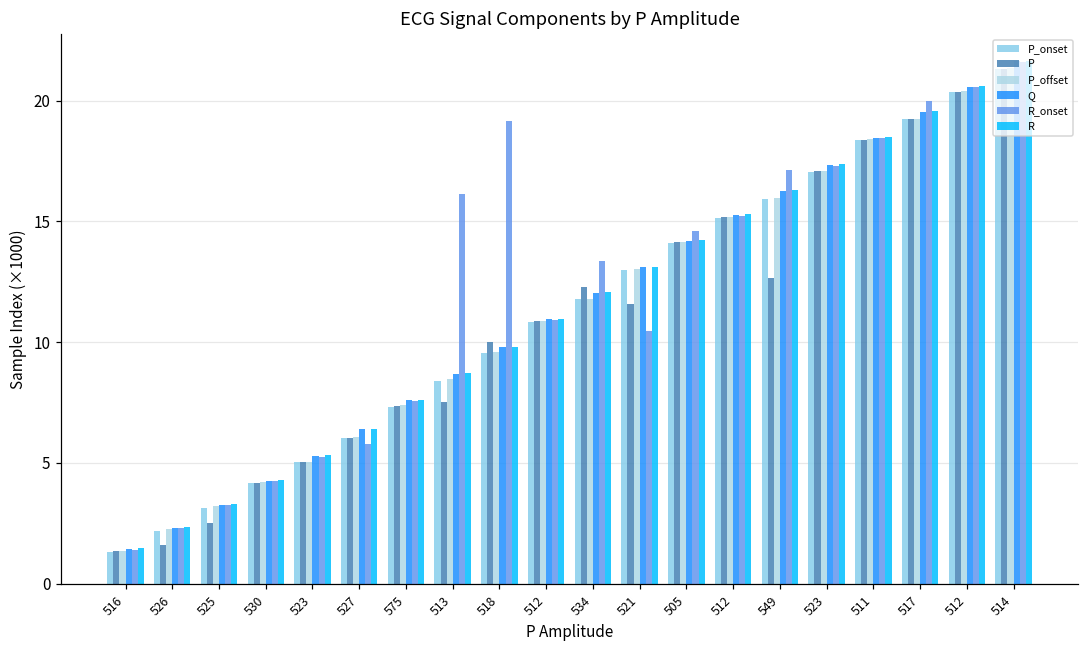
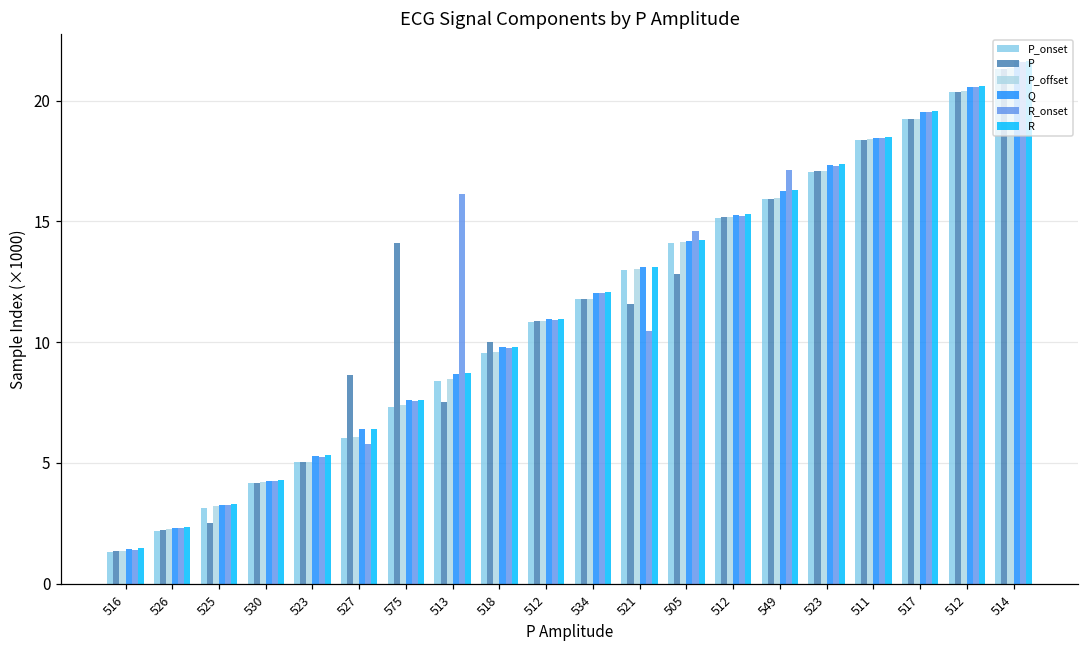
P, 526: 1.6 -> 2.2
P, 527: 6.0 -> 8.6
P, 575: 7.4 -> 14.1
R_onset, 518: 19.2 -> 9.8
P, 534: 12.3 -> 11.8
R_onset, 534: 13.3 -> 12.0
P, 505: 14.1 -> 12.8
P, 549: 12.7 -> 15.9
R_onset, 517: 20.0 -> 19.5
